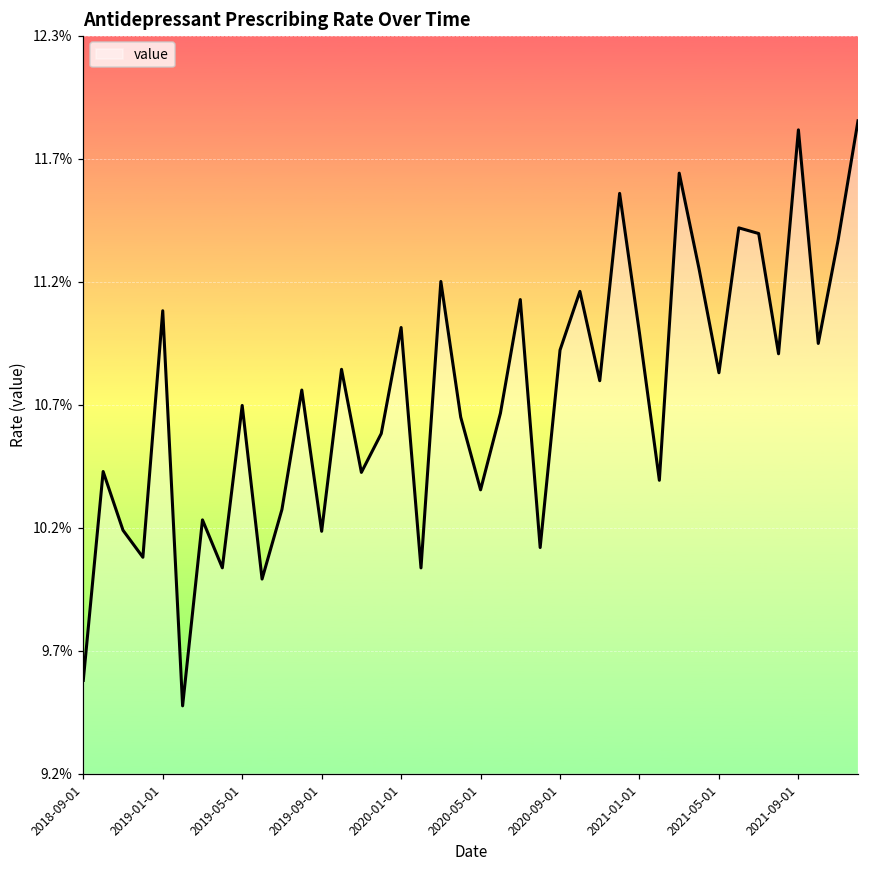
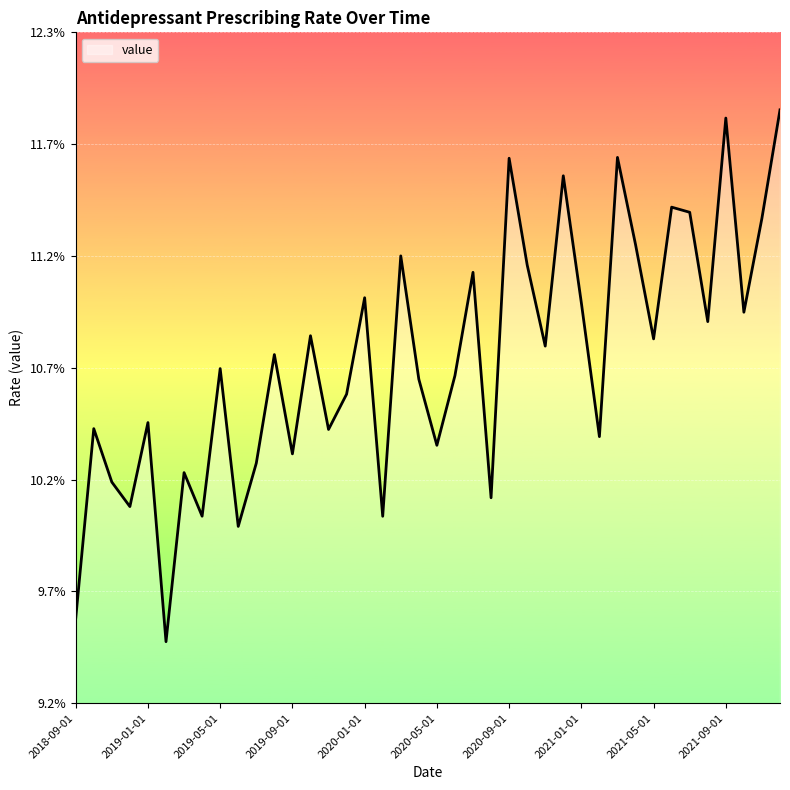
2019-01-01: 11.10% -> 10.46%
2019-09-01: 10.18% -> 10.31%
2020-09-01: 10.94% -> 11.67%
